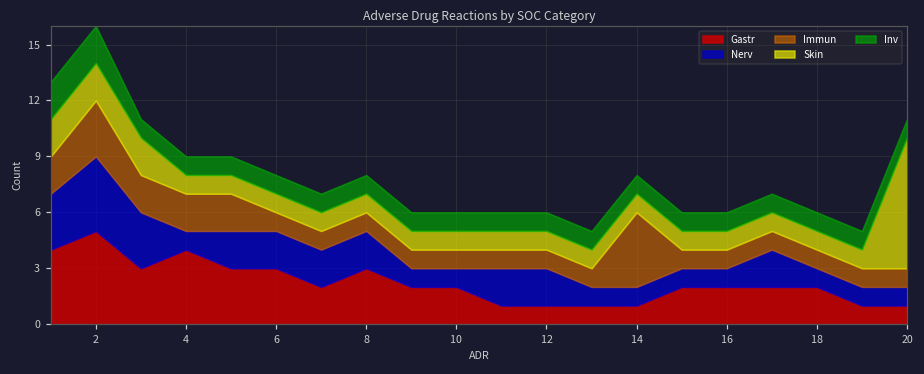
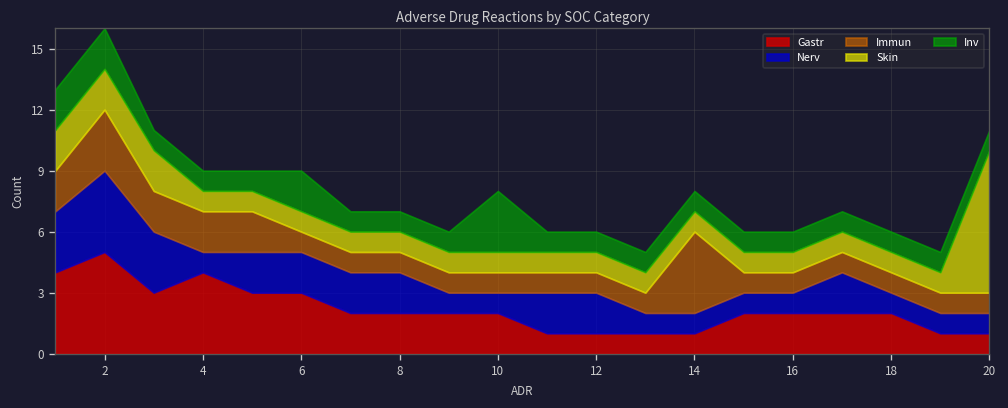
Inv, 6: 1 -> 2
Gastr, 8: 3 -> 2
Inv, 10: 1 -> 3
